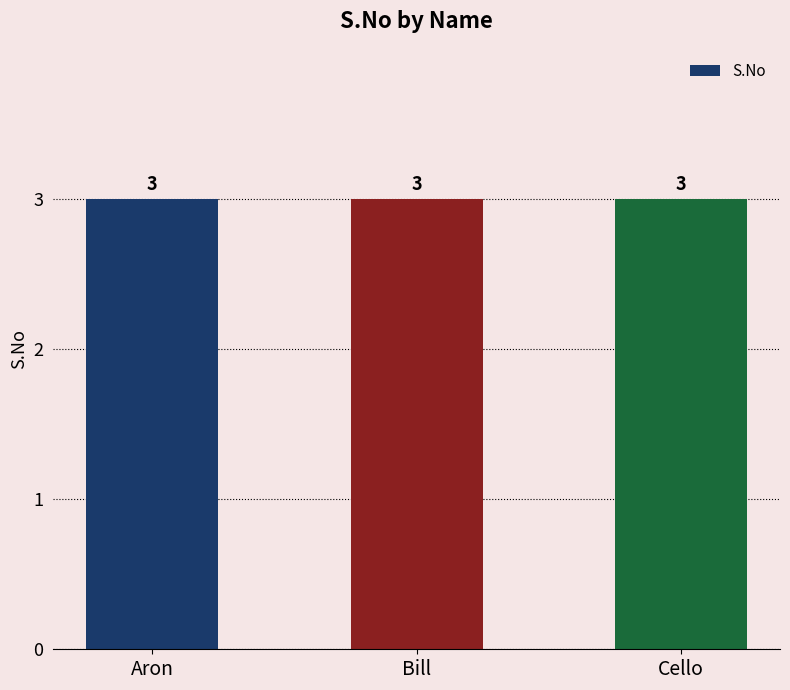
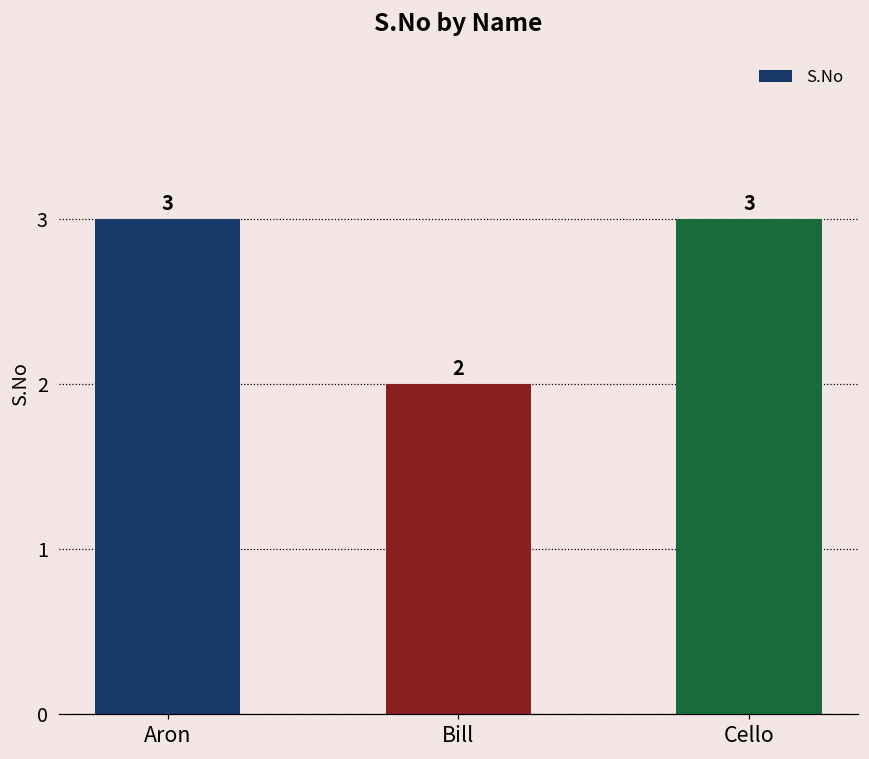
Bill: 3 -> 2
